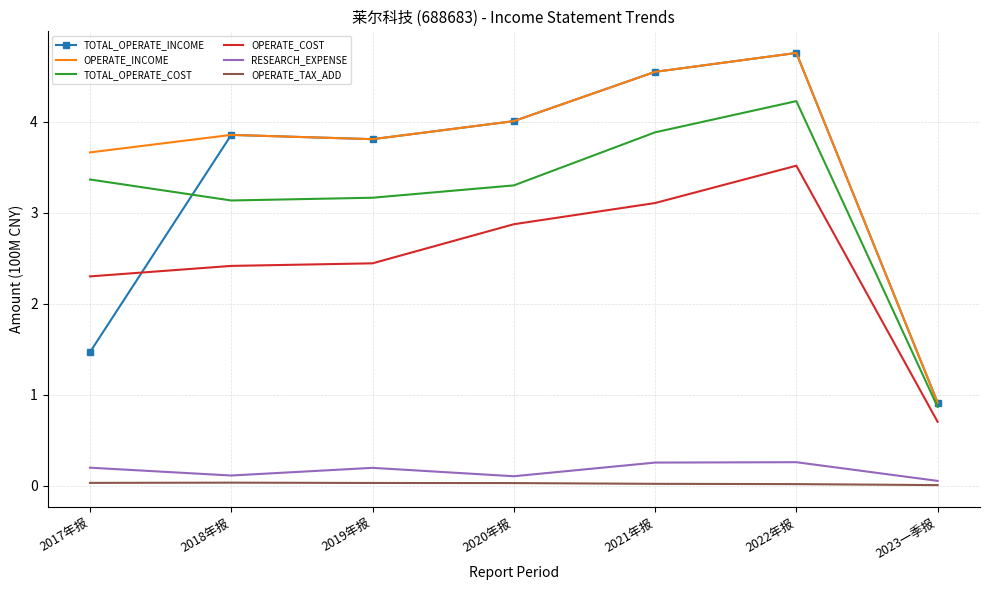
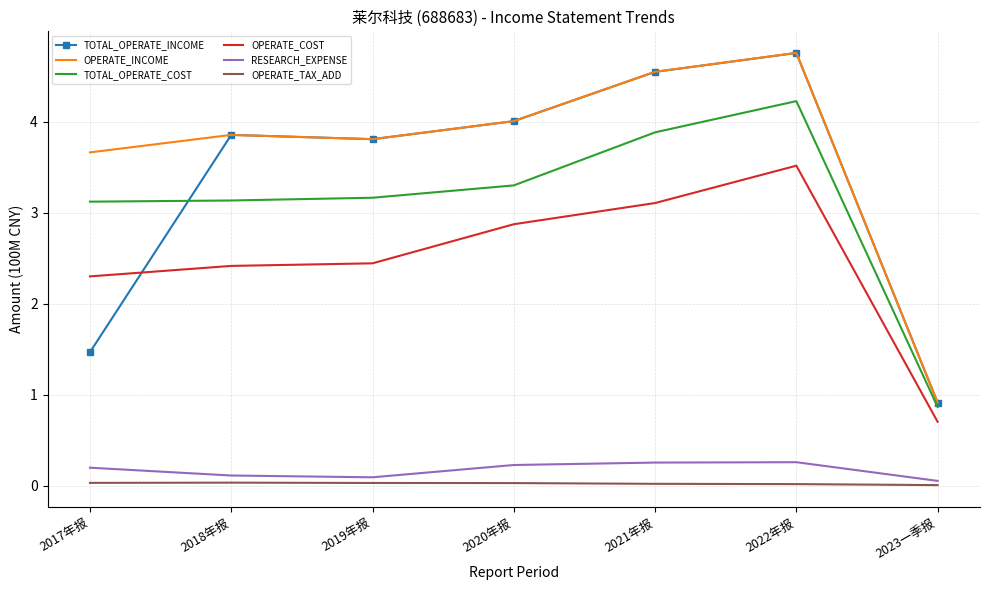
TOTAL_OPERATE_COST, 2017年报: 3.4 -> 3.1
RESEARCH_EXPENSE, 2019年报: 0.2 -> 0.1
RESEARCH_EXPENSE, 2020年报: 0.1 -> 0.2
